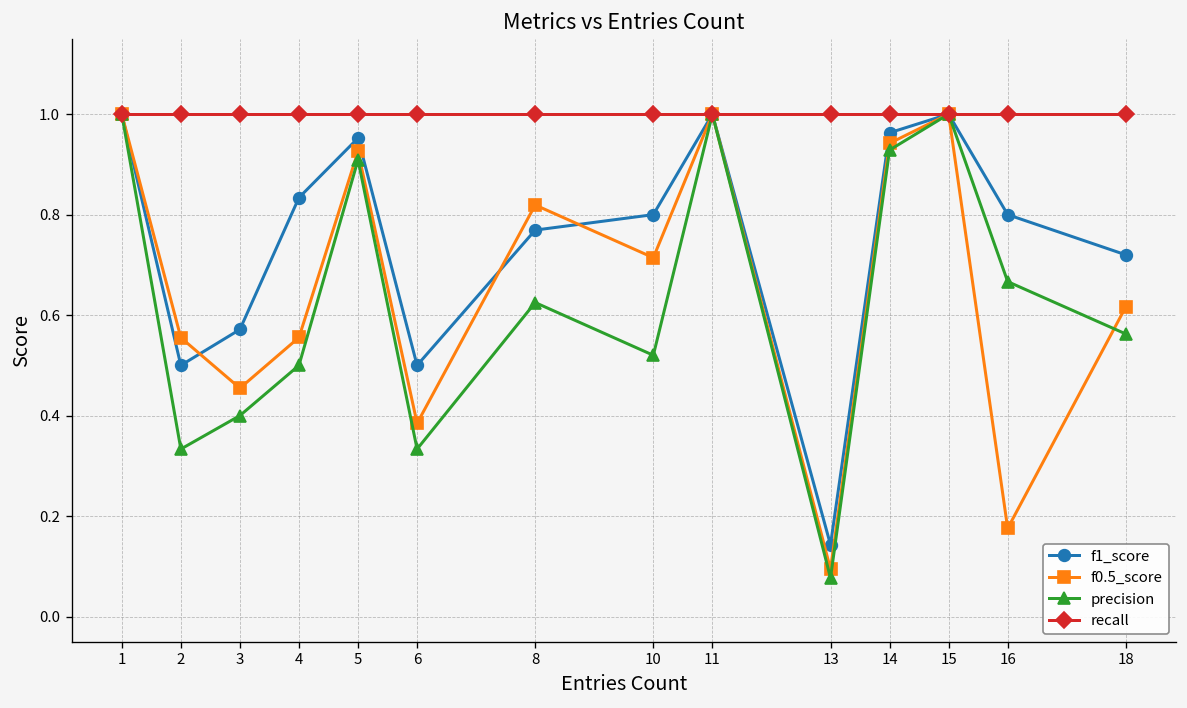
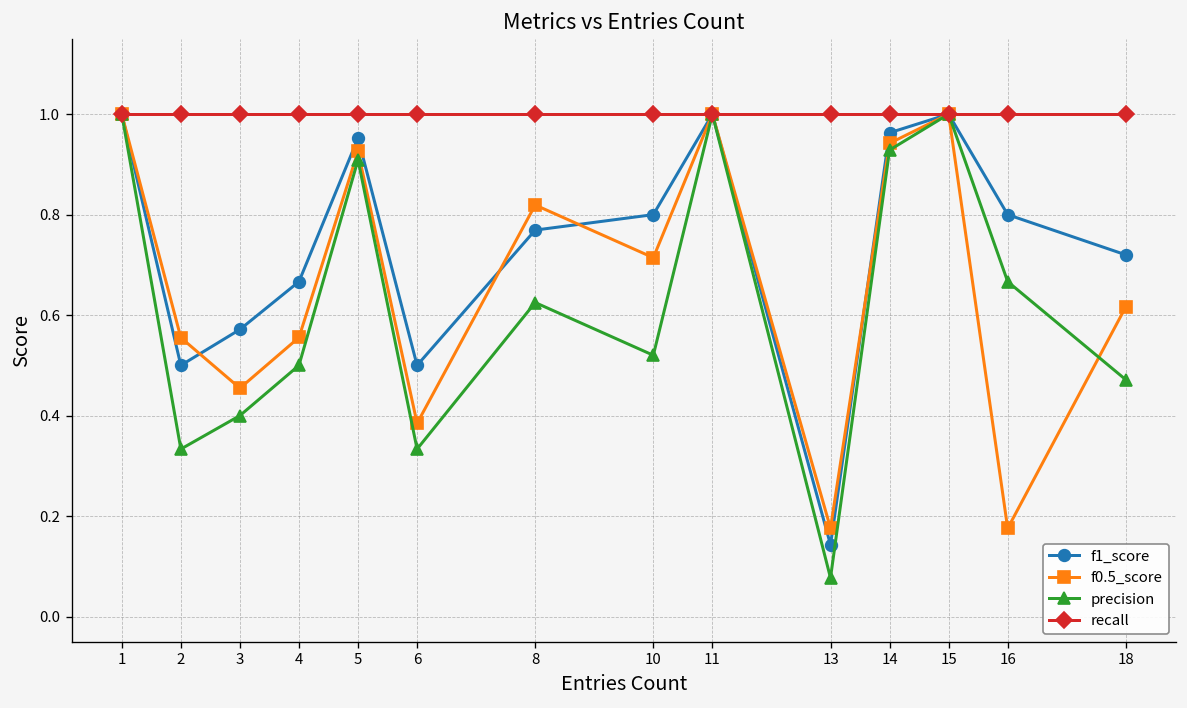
f1_score, 4: 0.83 -> 0.67
f0.5_score, 13: 0.09 -> 0.18
precision, 18: 0.56 -> 0.47
